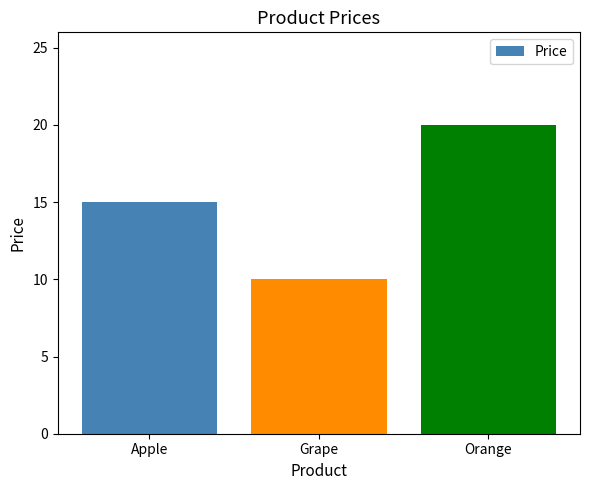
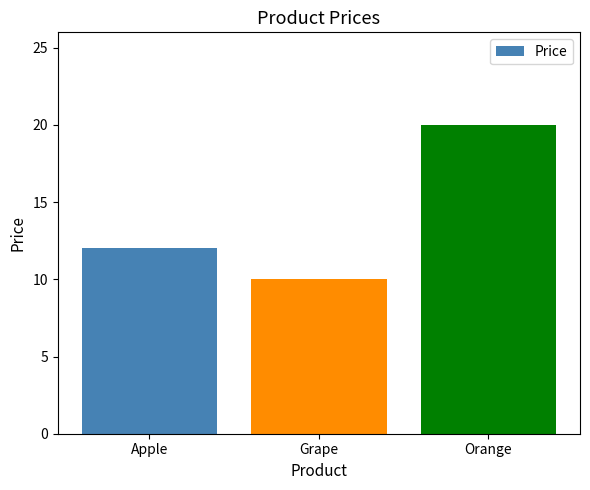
Apple: 15 -> 12
